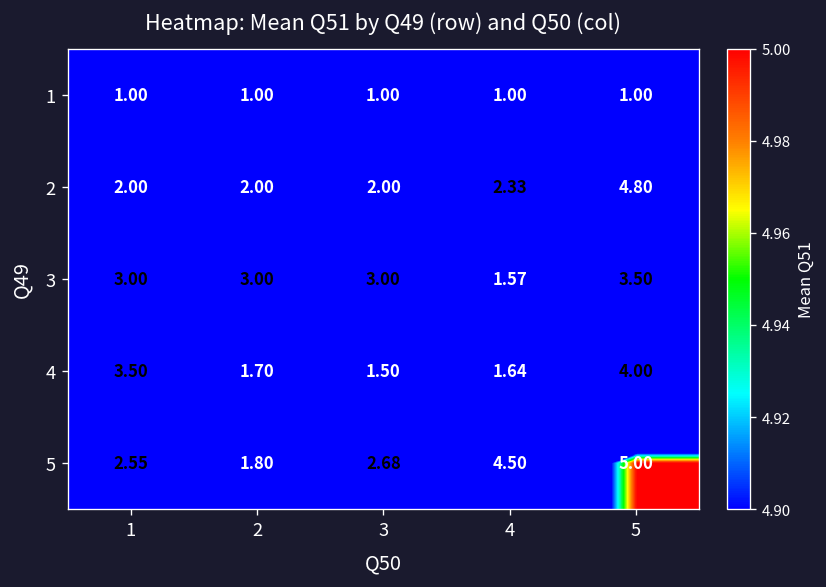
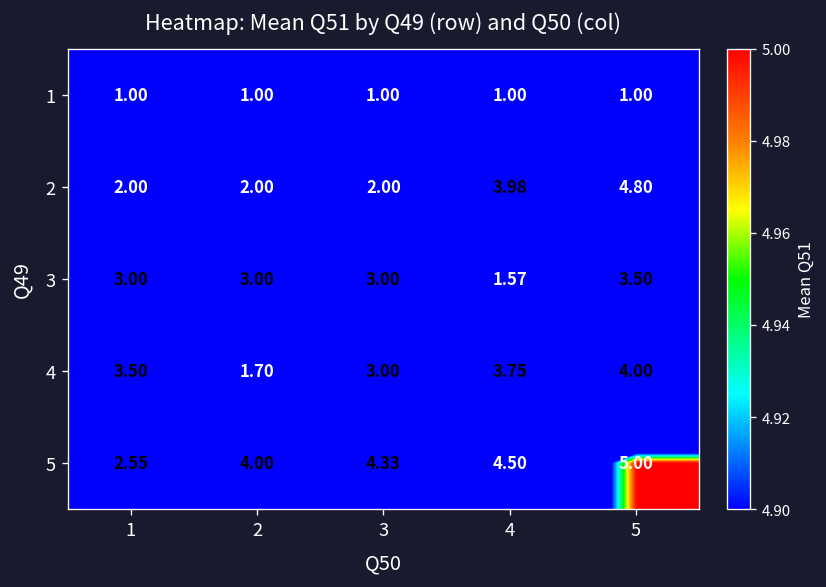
2, 4: 2.33 -> 3.98
4, 3: 1.50 -> 3.00
4, 4: 1.64 -> 3.75
5, 2: 1.80 -> 4.00
5, 3: 2.68 -> 4.33
